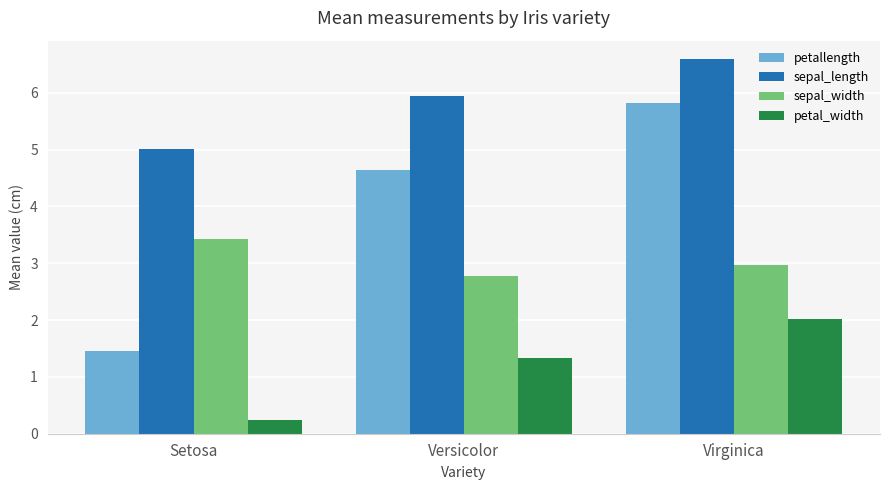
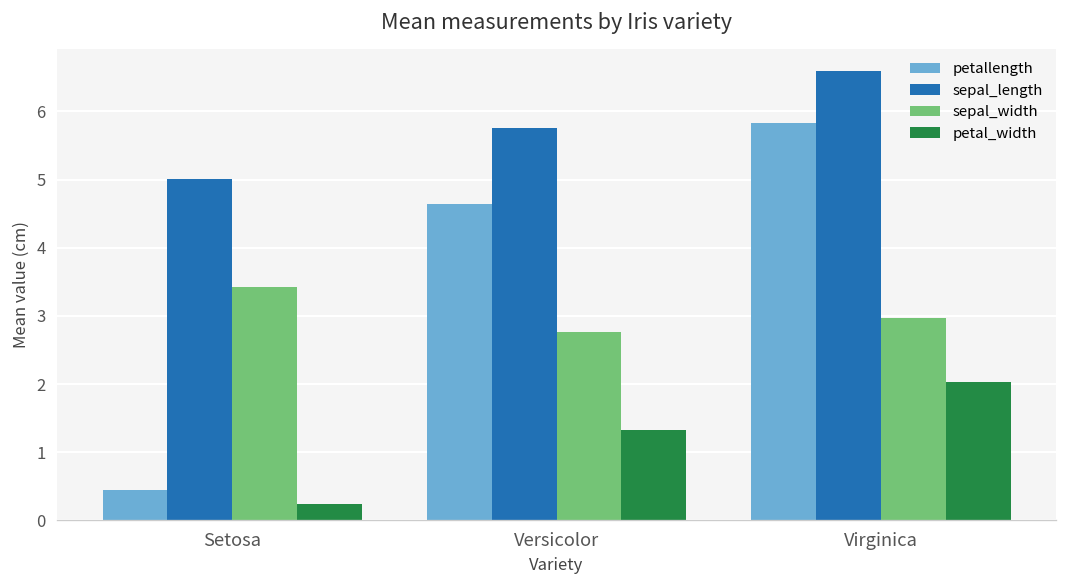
petallength, Setosa: 1.5 -> 0.5
sepal_length, Versicolor: 5.9 -> 5.7
